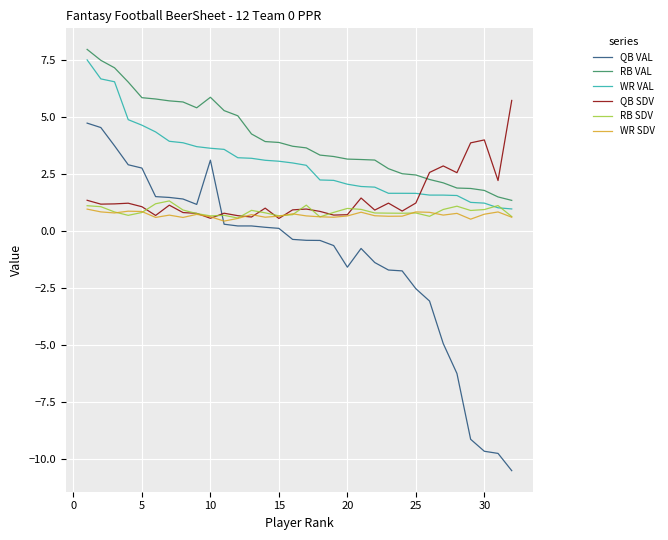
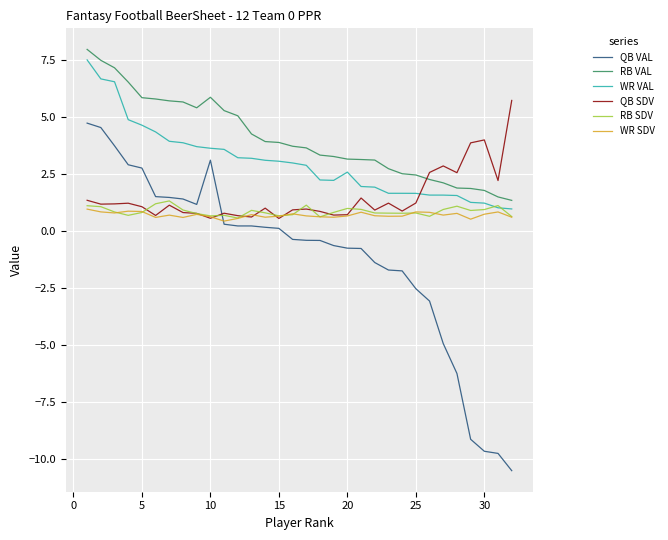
QB VAL, 20: -1.6 -> -0.7
WR VAL, 20: 2.1 -> 2.6
